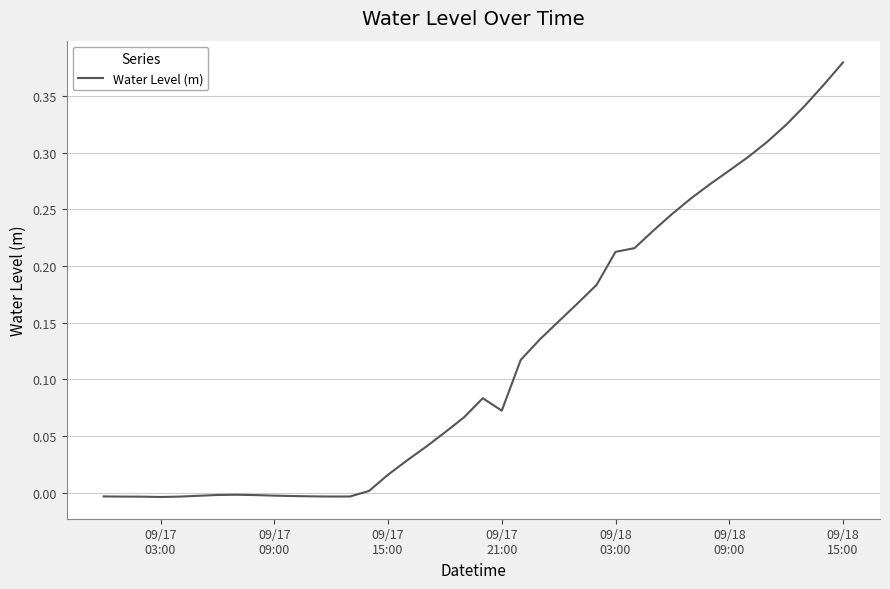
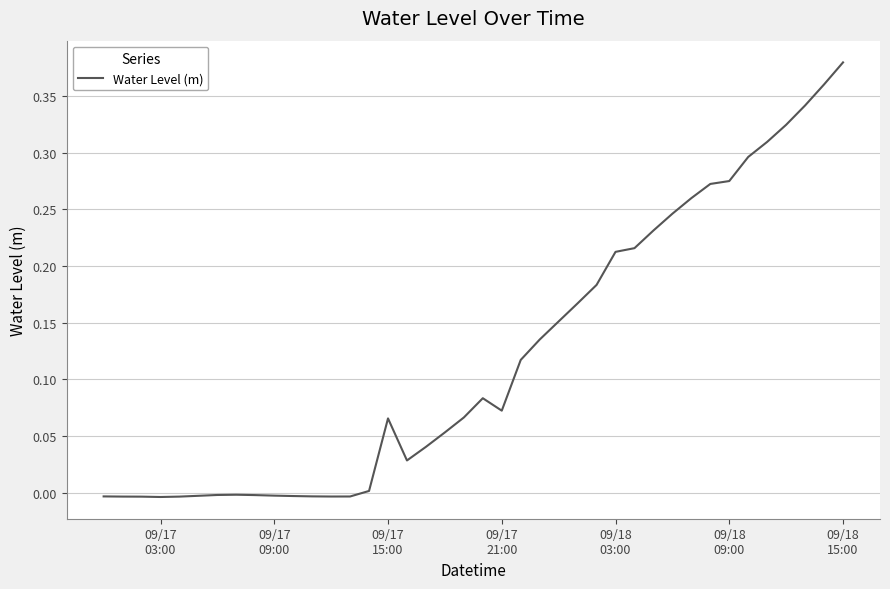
09/17 15:00: 0.016 -> 0.066
09/18 09:00: 0.284 -> 0.275
